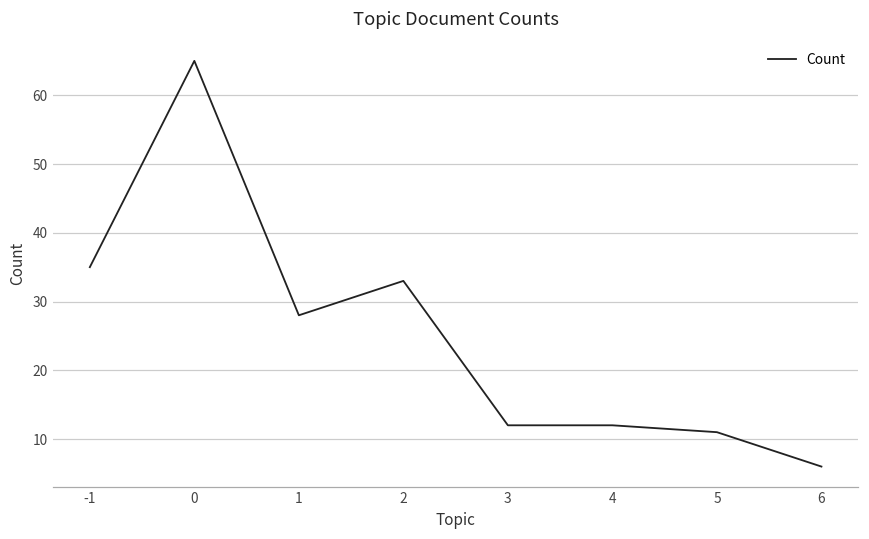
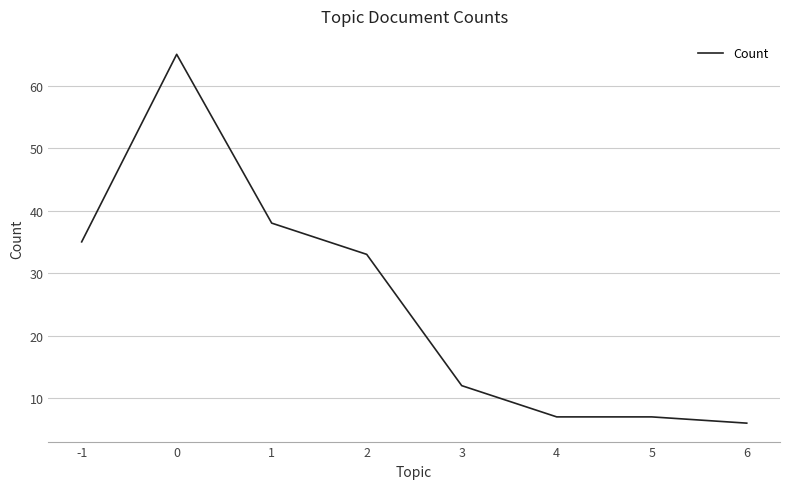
1: 28 -> 38
4: 12 -> 7
5: 11 -> 7
